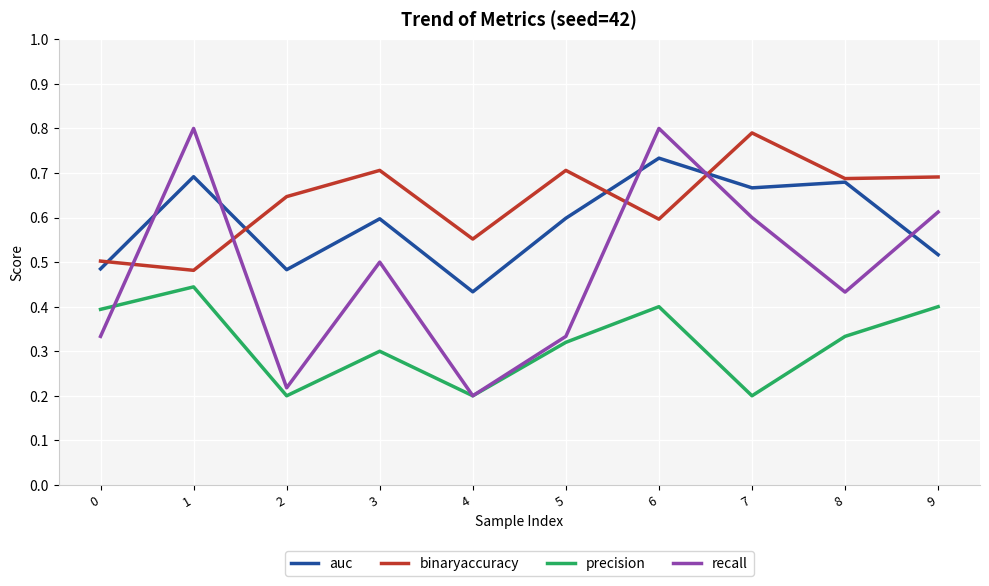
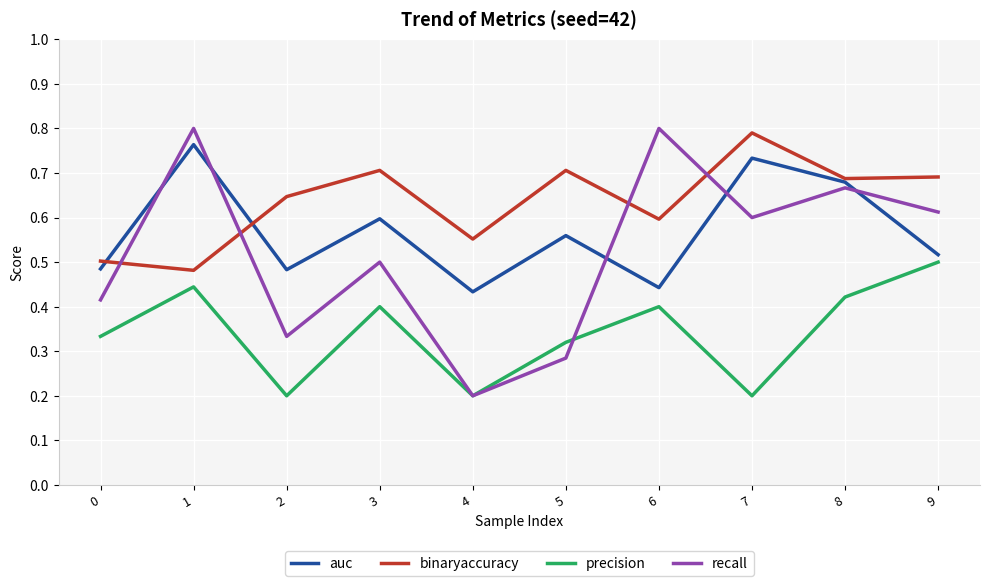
precision, 0: 0.39 -> 0.33
recall, 0: 0.33 -> 0.42
auc, 1: 0.69 -> 0.76
recall, 2: 0.22 -> 0.33
precision, 3: 0.3 -> 0.4
auc, 5: 0.60 -> 0.56
recall, 5: 0.33 -> 0.28
auc, 6: 0.73 -> 0.44
auc, 7: 0.67 -> 0.73
precision, 8: 0.33 -> 0.42
recall, 8: 0.43 -> 0.67
precision, 9: 0.4 -> 0.5
